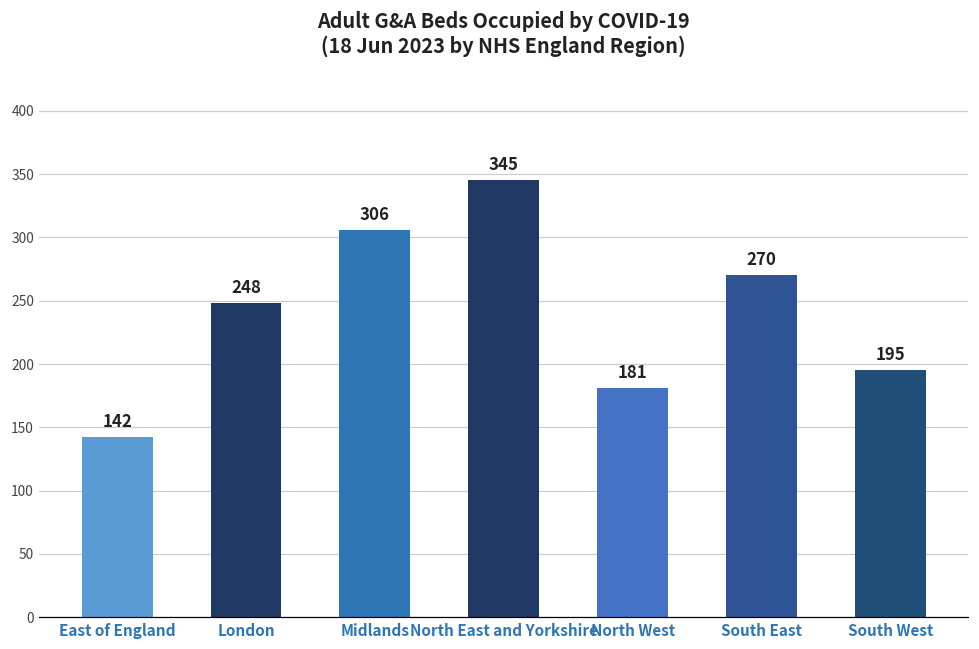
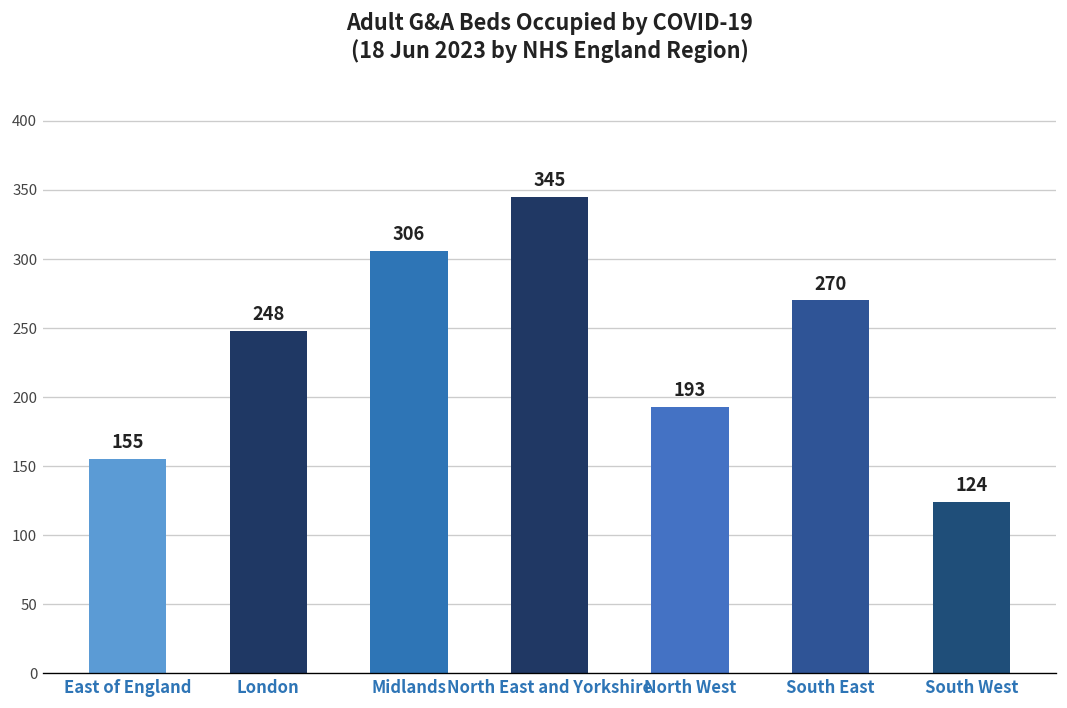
East of England: 142 -> 155
North West: 181 -> 193
South West: 195 -> 124
